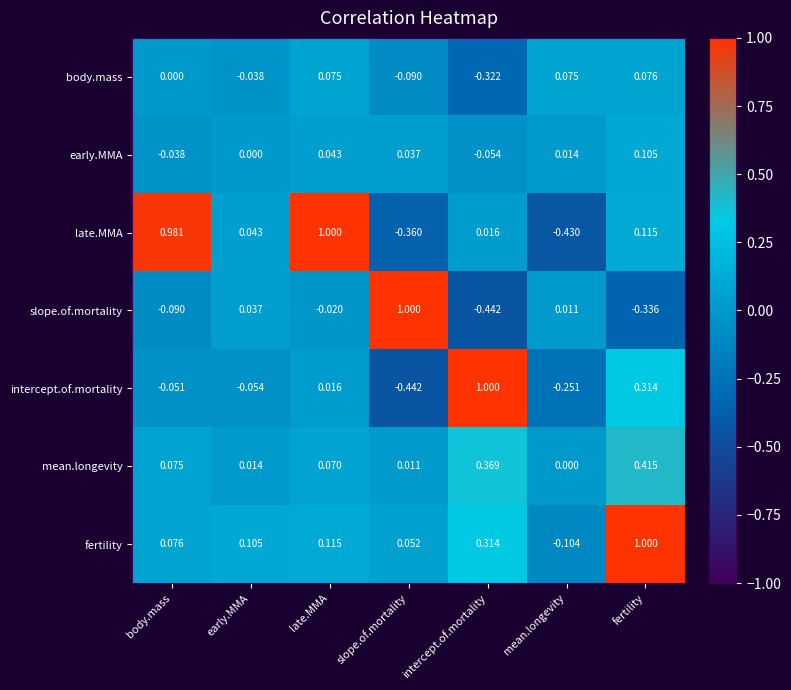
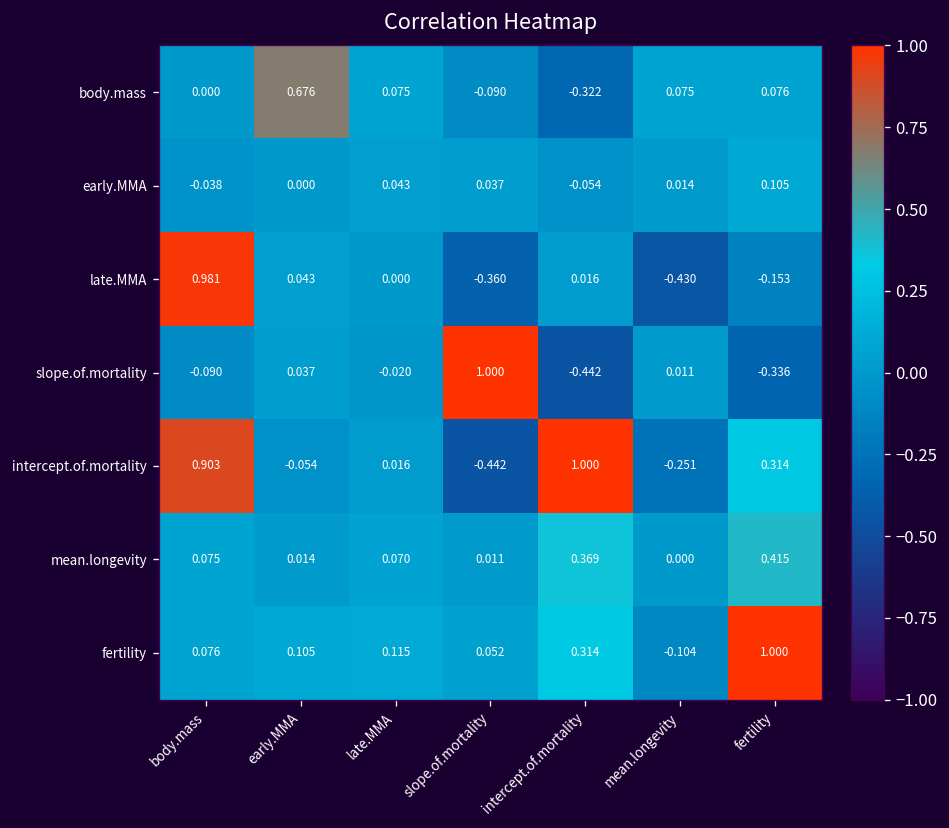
body.mass, early.MMA: -0.038 -> 0.676
late.MMA, late.MMA: 1.000 -> 0.000
late.MMA, fertility: 0.115 -> -0.153
intercept.of.mortality, body.mass: -0.051 -> 0.903
